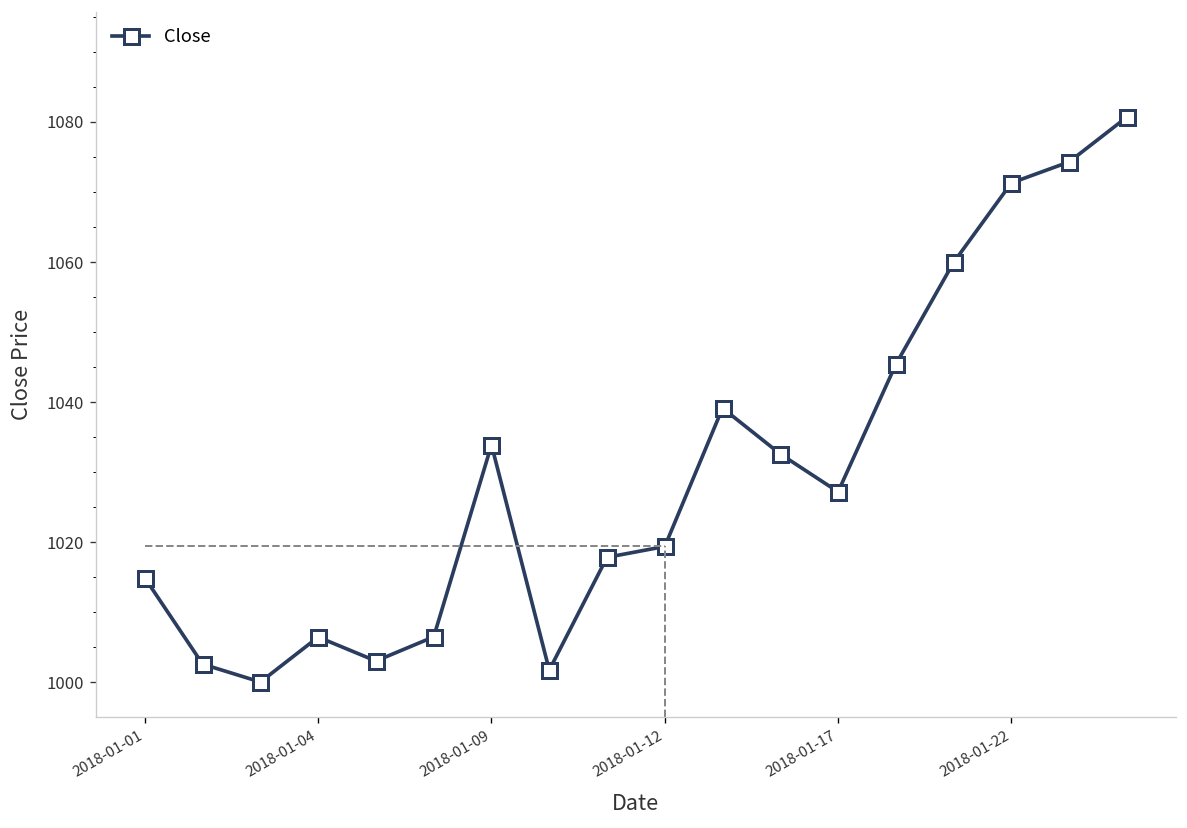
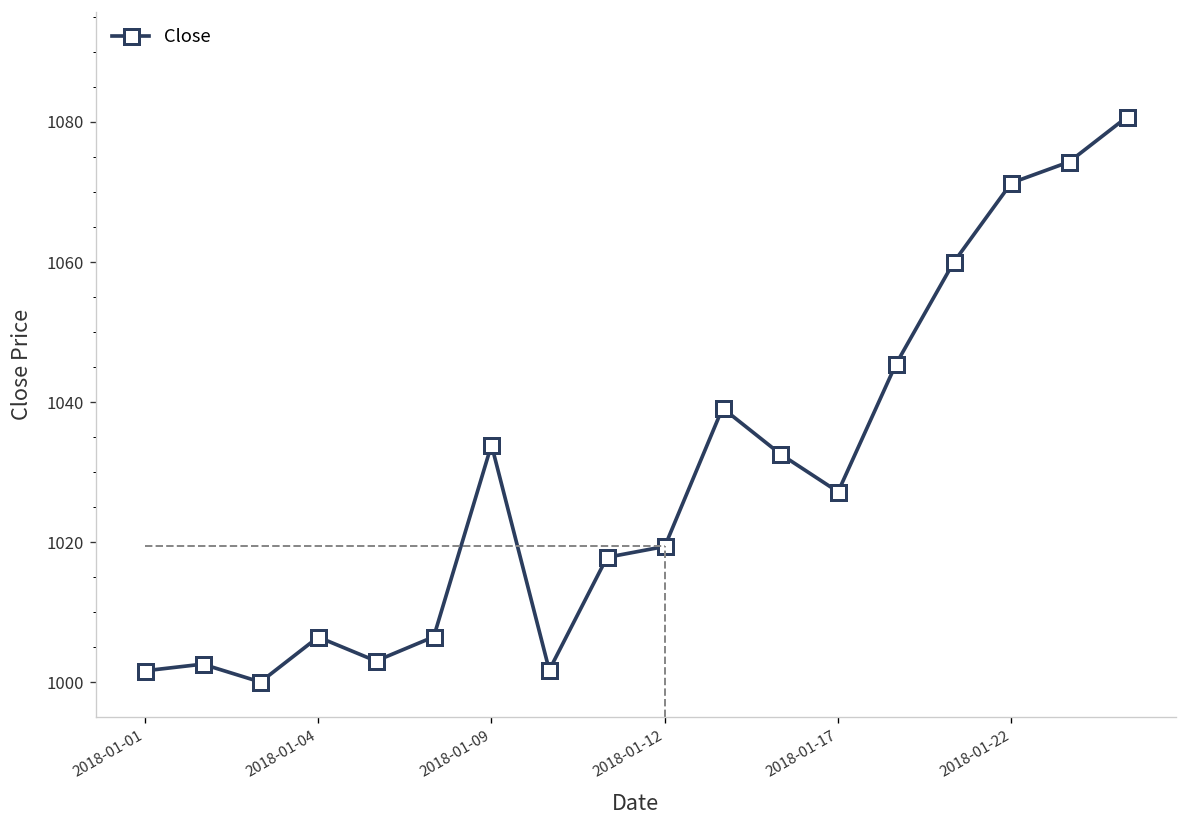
Close, 2018-01-01: 1015 -> 1002
